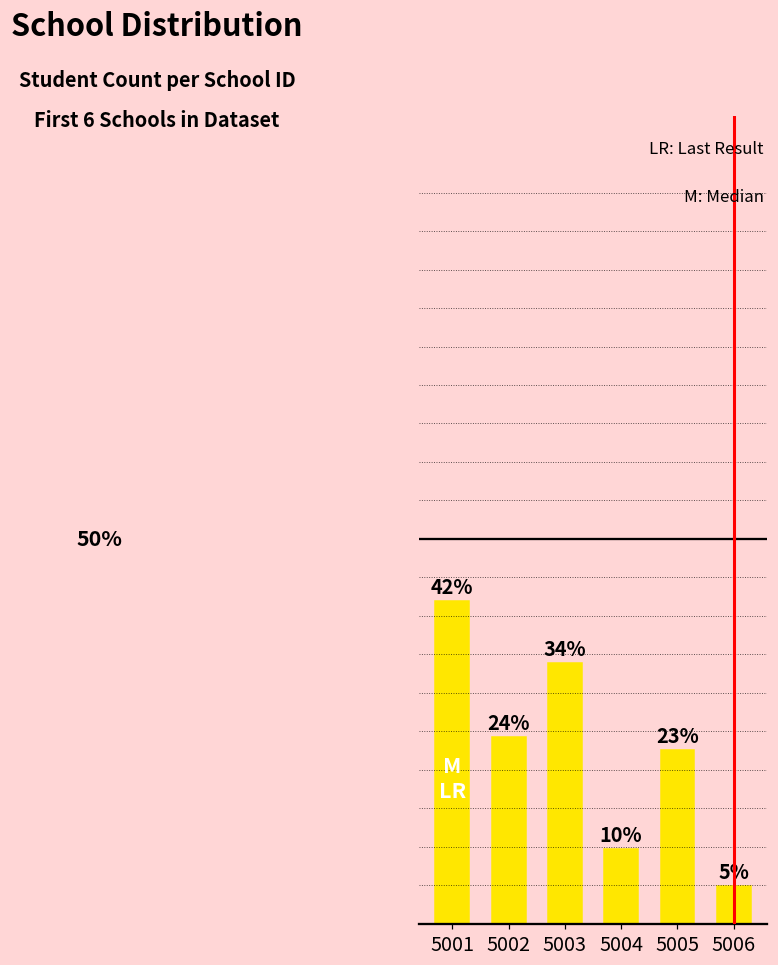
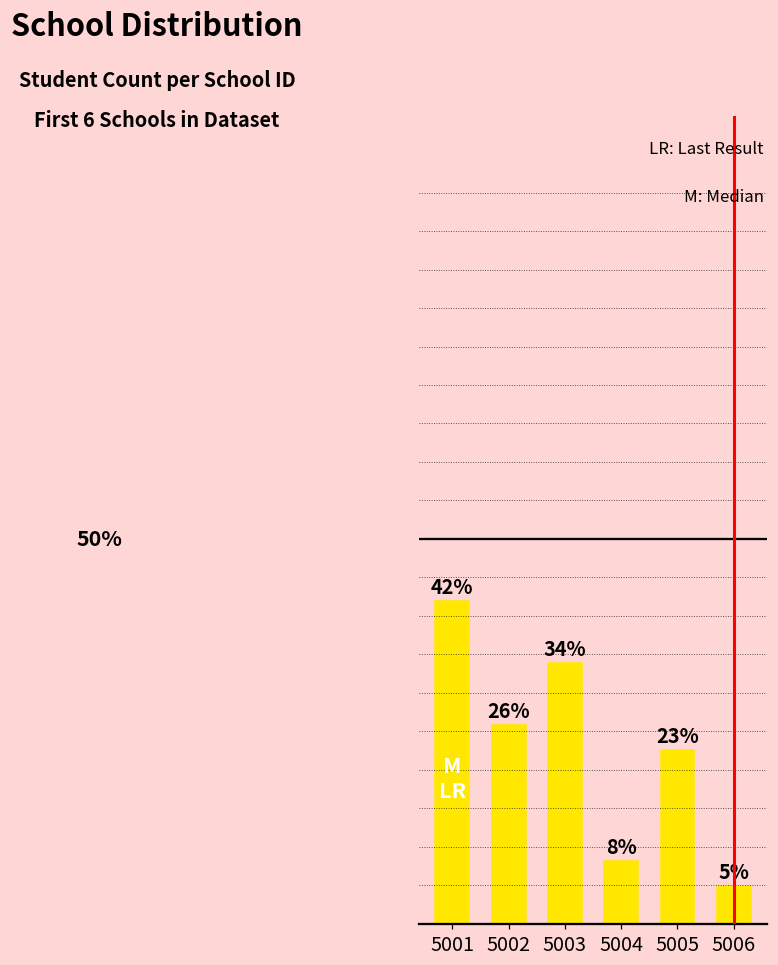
5002: 24% -> 26%
5004: 10% -> 8%
